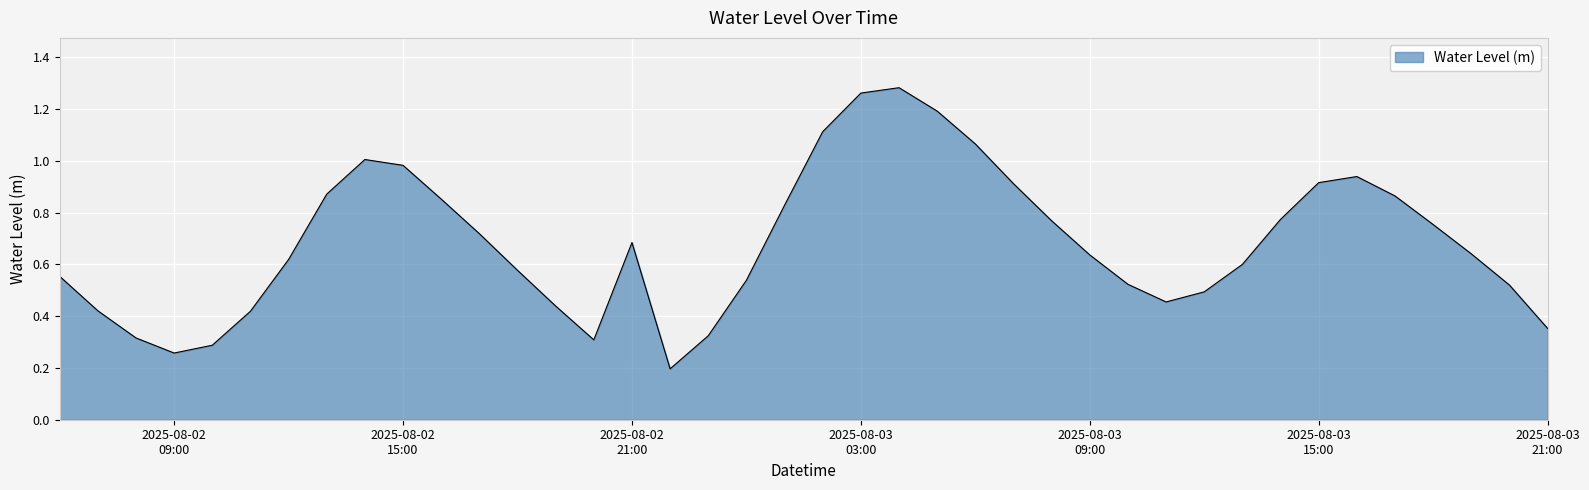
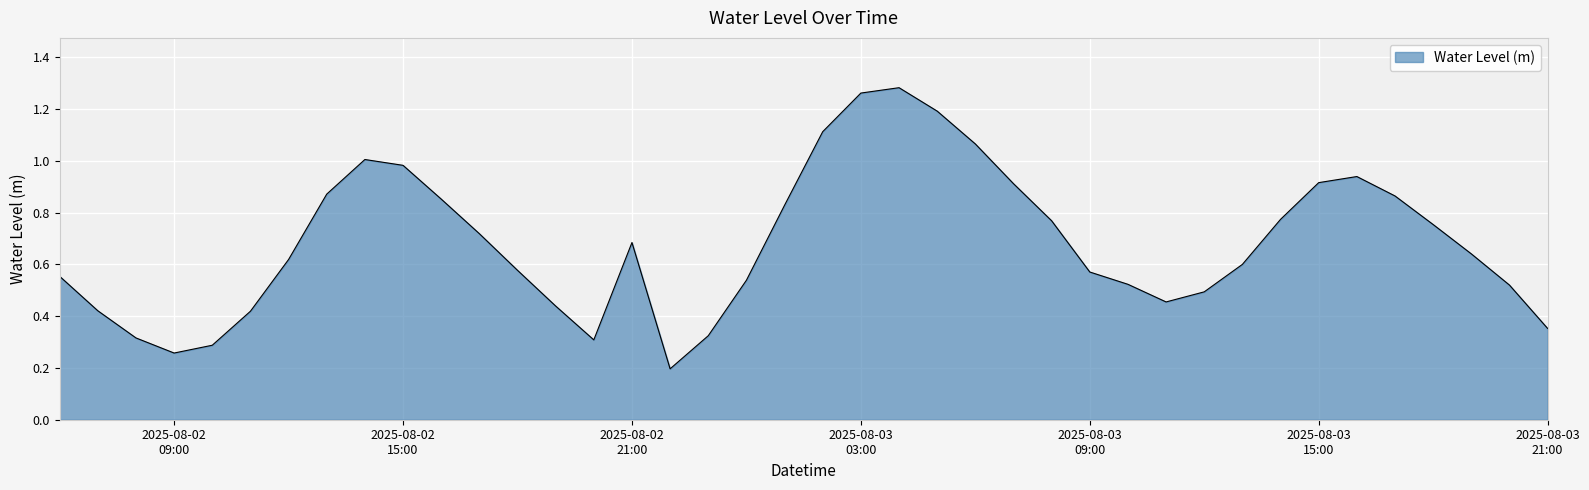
2025-08-03 09:00: 0.64 -> 0.57
